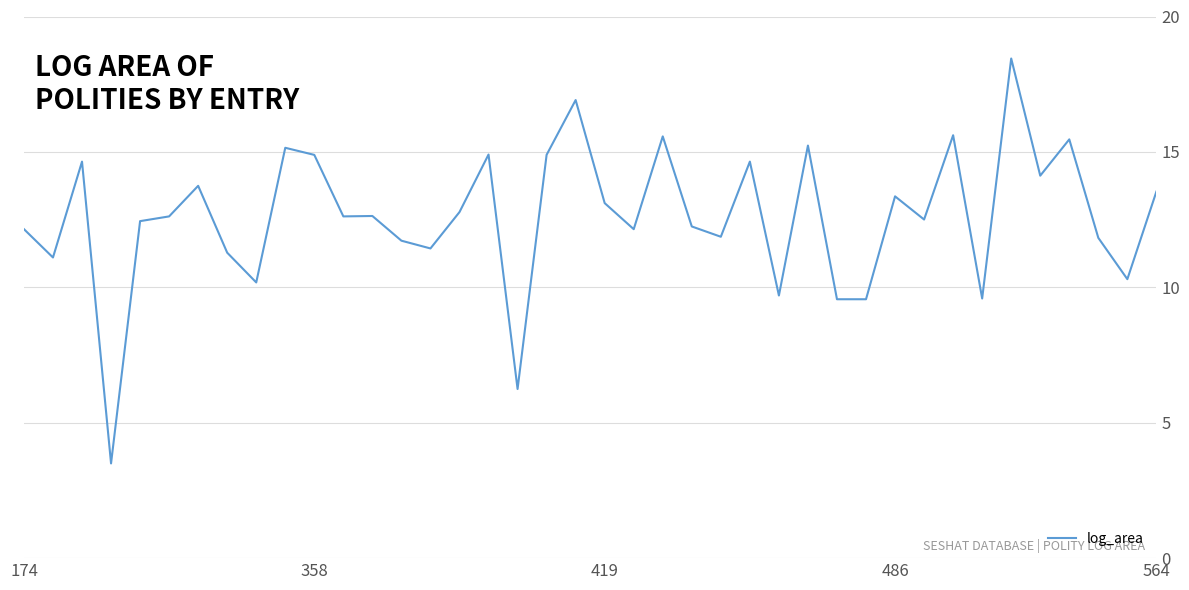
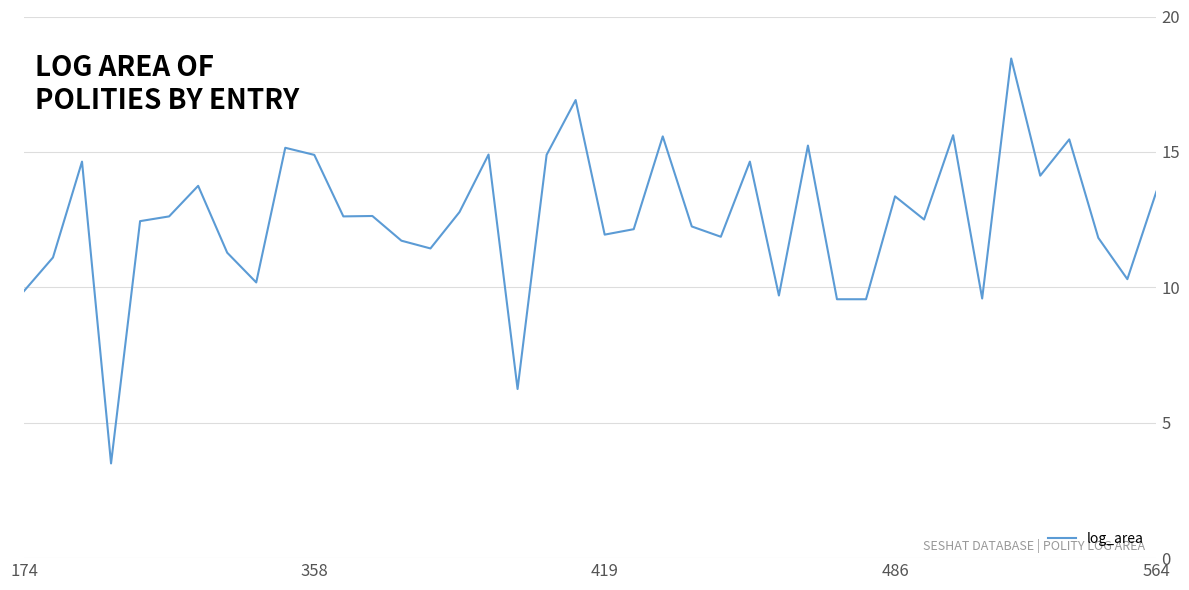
174: 12.1 -> 9.9
419: 13.1 -> 11.9
